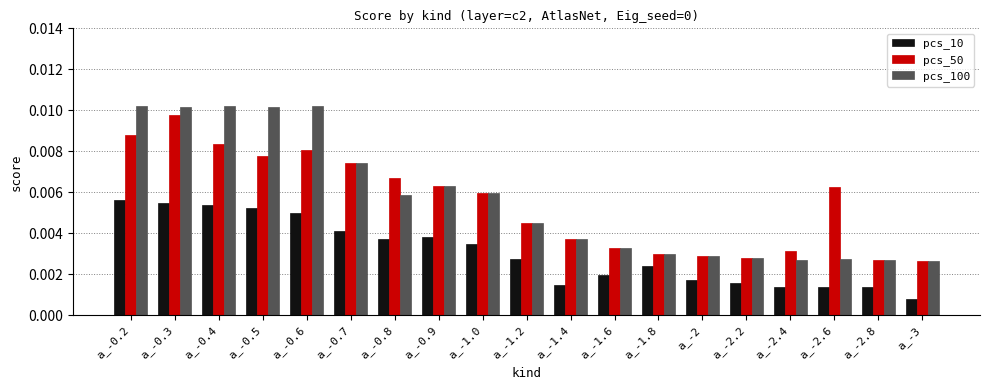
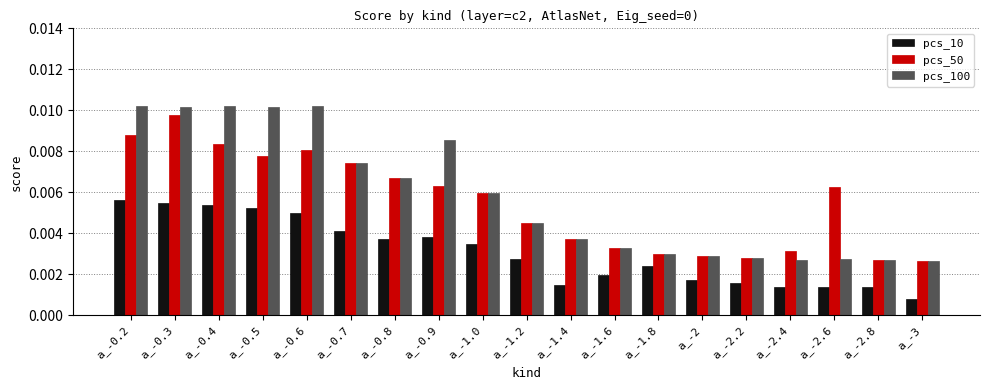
pcs_100, a_-0.8: 0.0059 -> 0.0067
pcs_100, a_-0.9: 0.0063 -> 0.0086
